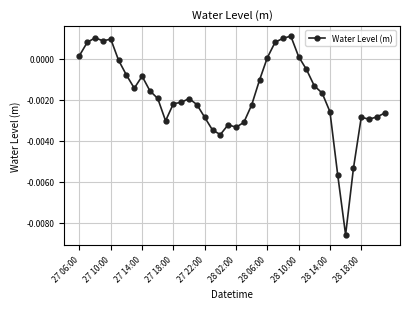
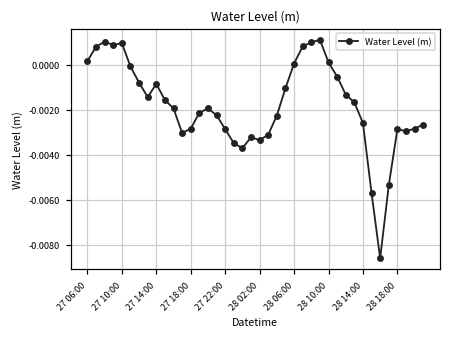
27 18:00: -0.0022 -> -0.0028
